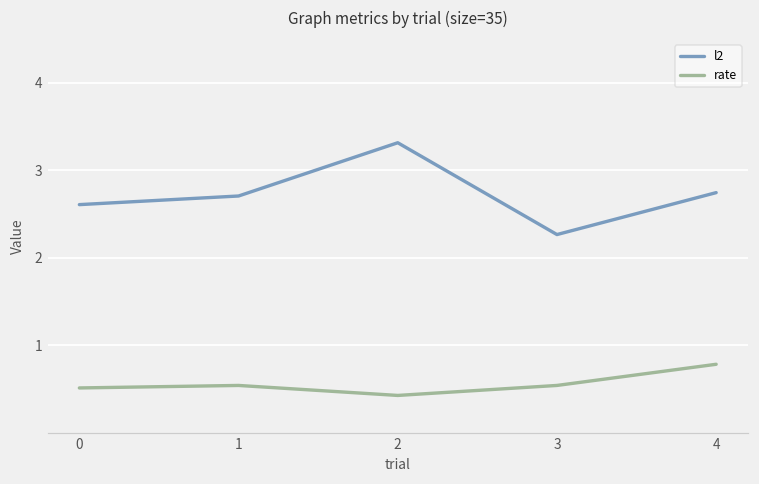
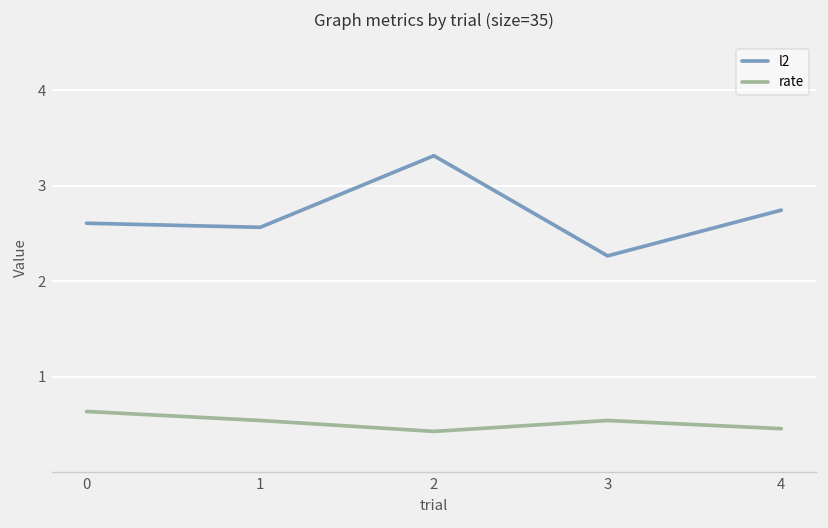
rate, 0: 0.5 -> 0.6
l2, 1: 2.7 -> 2.6
rate, 4: 0.8 -> 0.5
